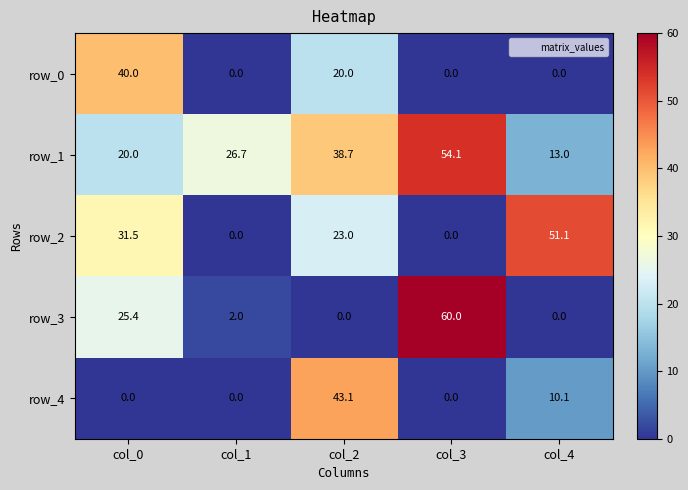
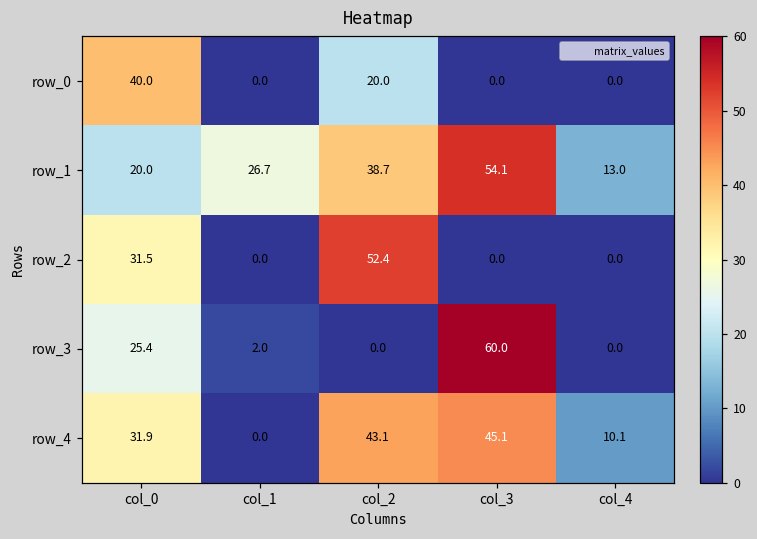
row_2, col_2: 23.0 -> 52.4
row_2, col_4: 51.1 -> 0.0
row_4, col_0: 0.0 -> 31.9
row_4, col_3: 0.0 -> 45.1
